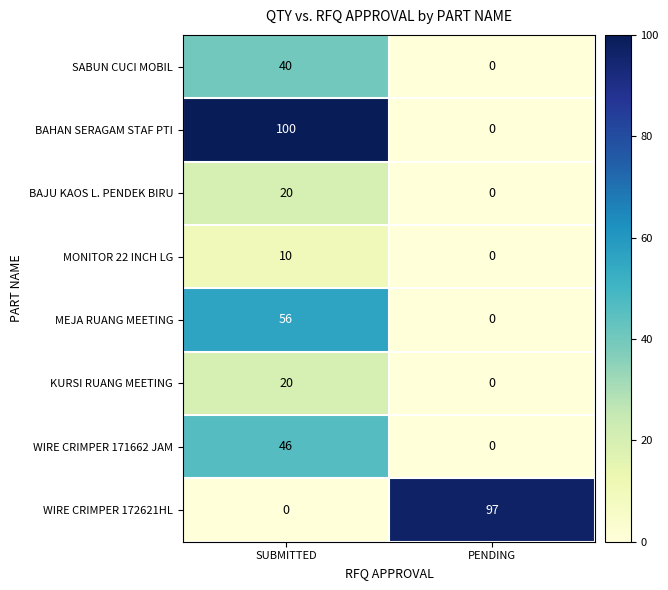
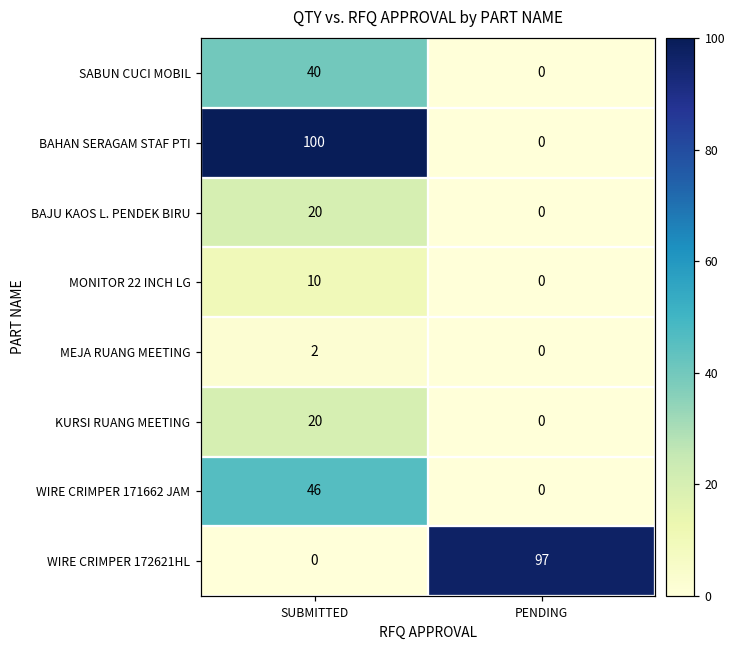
MEJA RUANG MEETING, SUBMITTED: 56 -> 2
